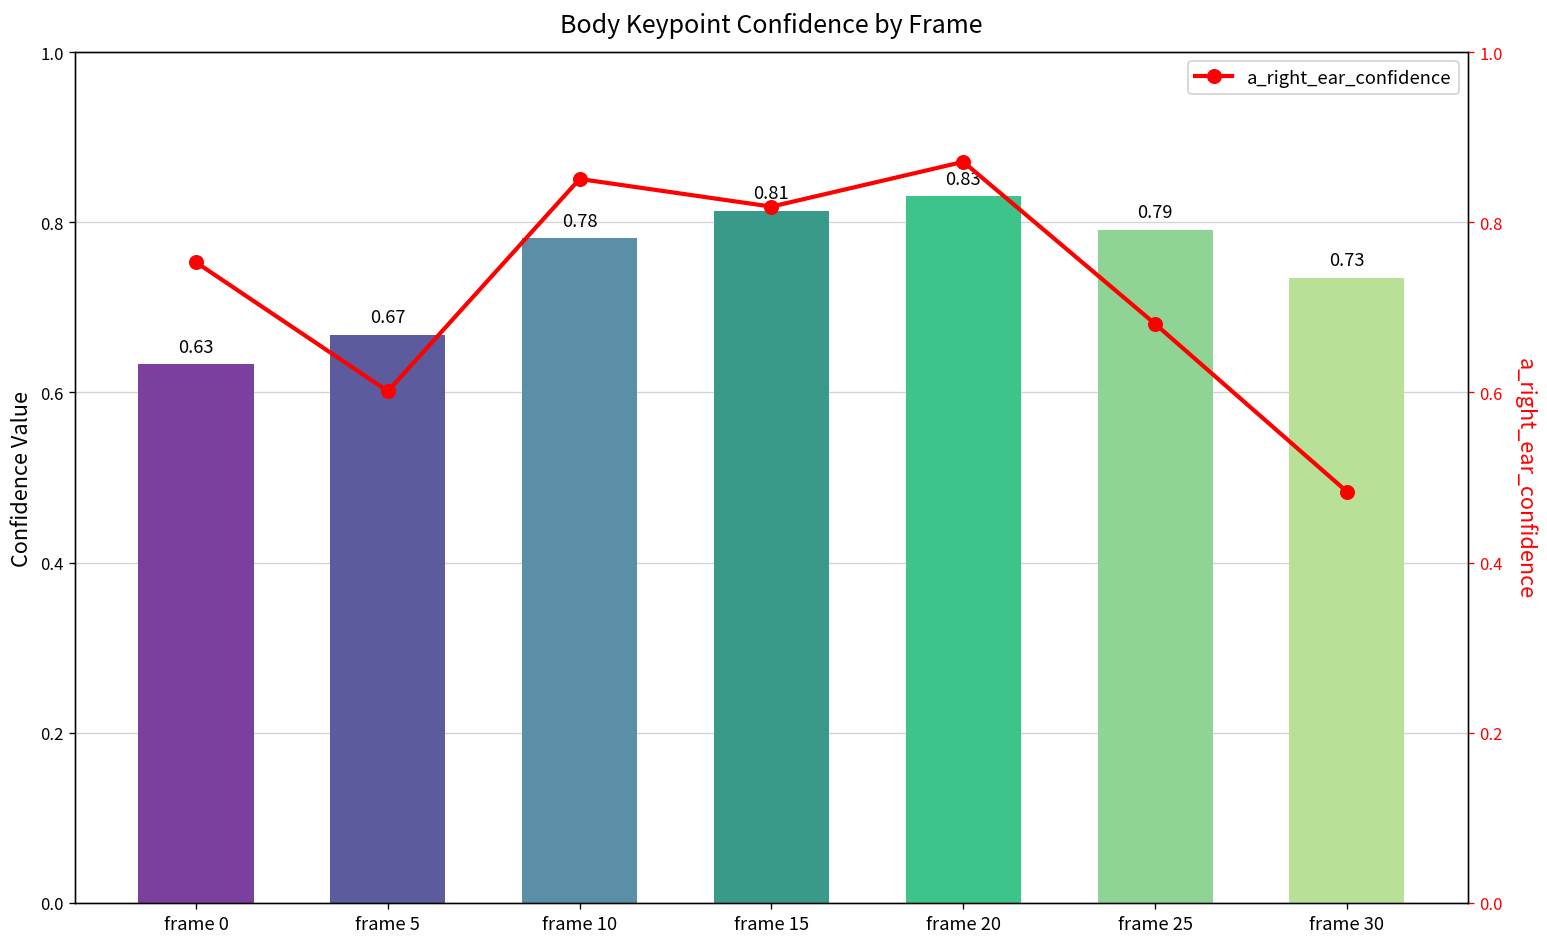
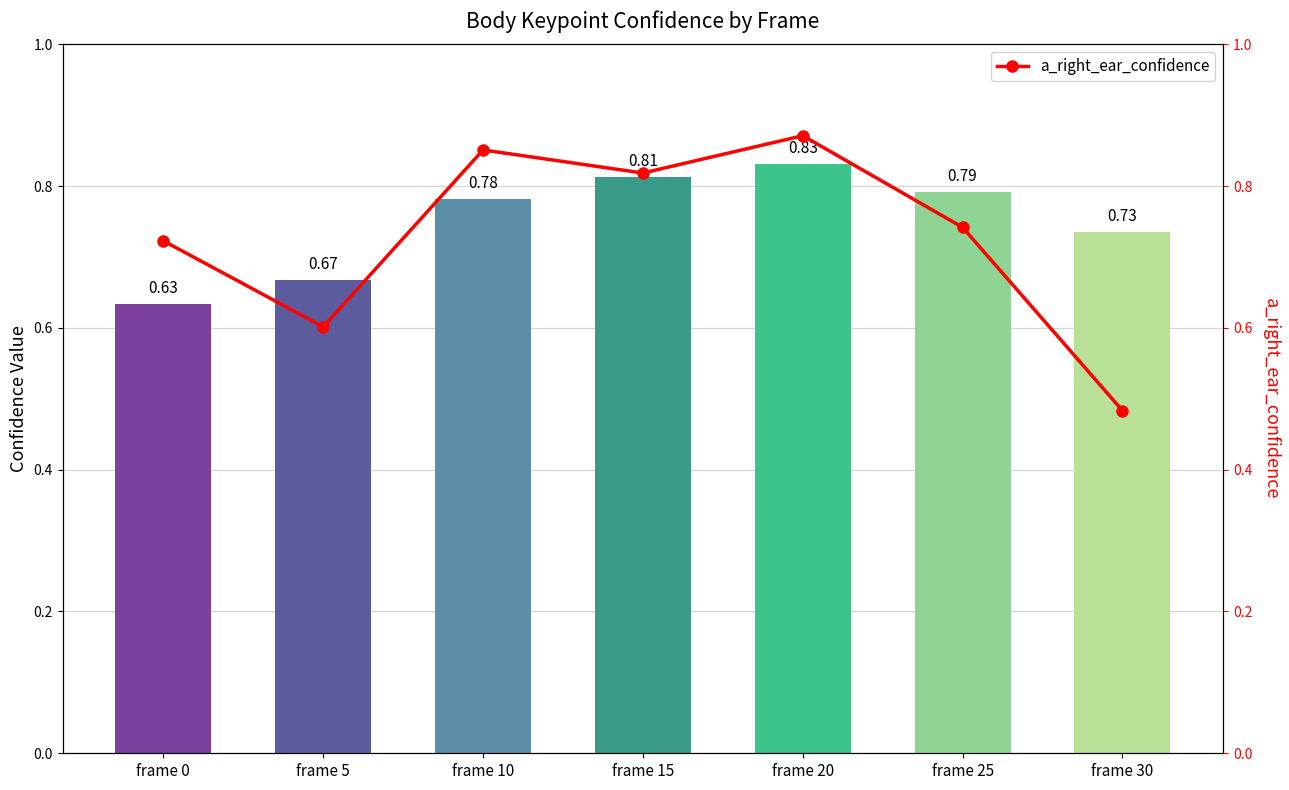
a_right_ear_confidence, frame 0: 0.75 -> 0.72
a_right_ear_confidence, frame 25: 0.68 -> 0.74
